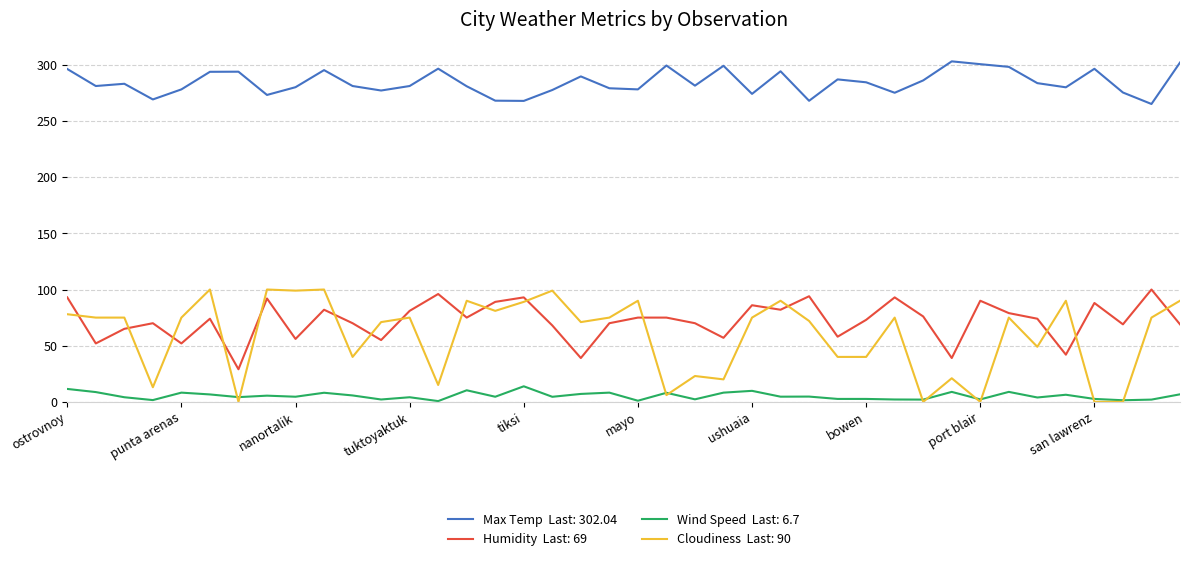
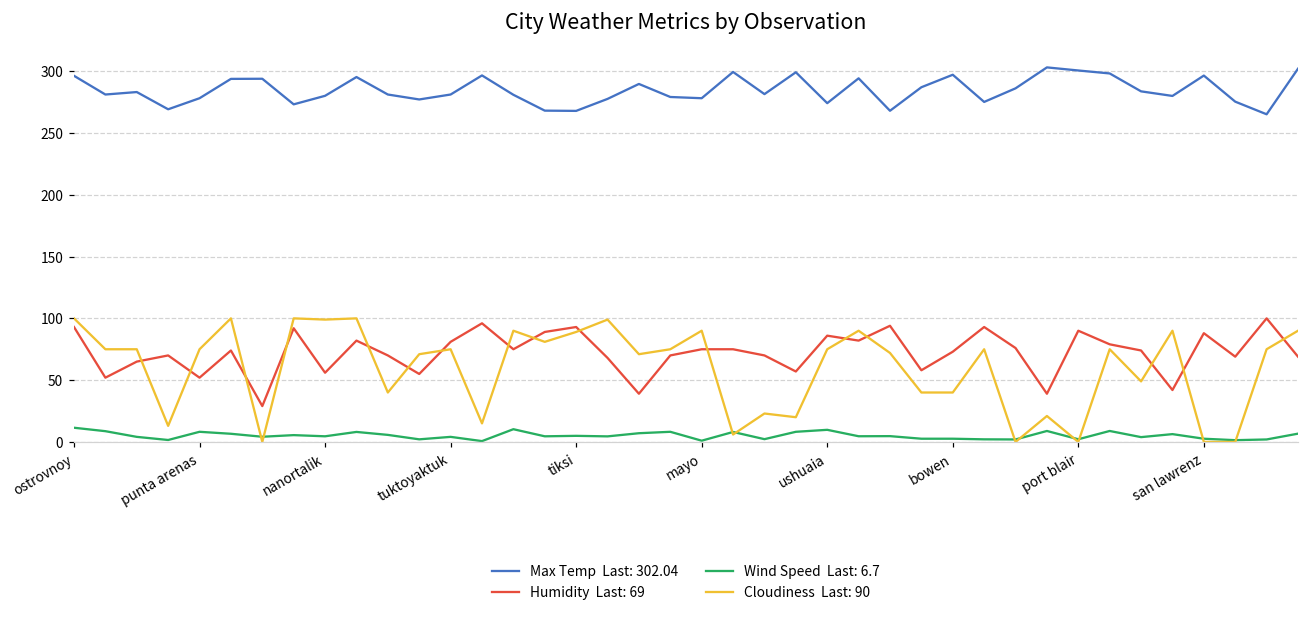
Cloudiness Last: 90, ostrovnoy: 78 -> 100
Wind Speed Last: 6.7, tiksi: 14 -> 5
Max Temp Last: 302.04, bowen: 284 -> 297
